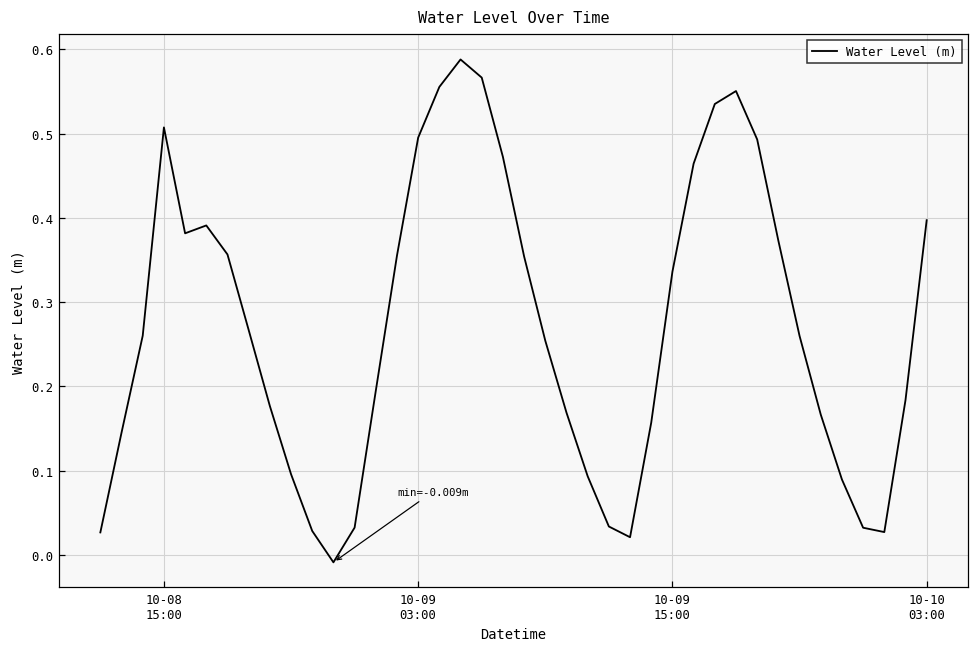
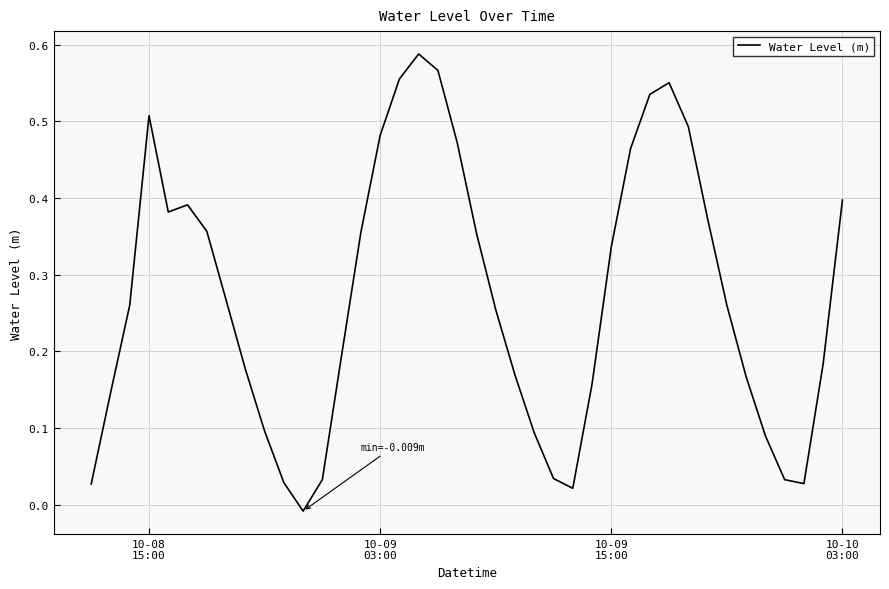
10-09 03:00: 0.50 -> 0.48
